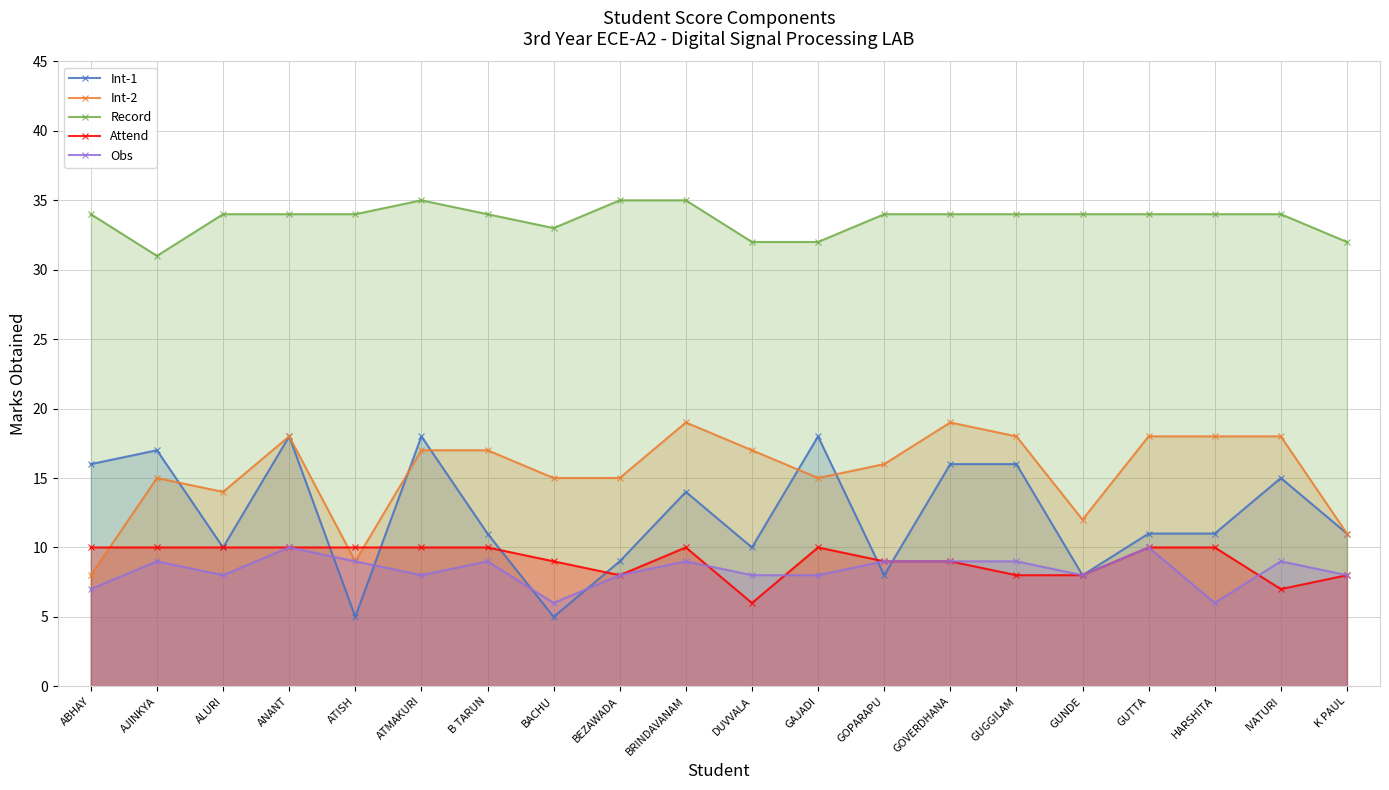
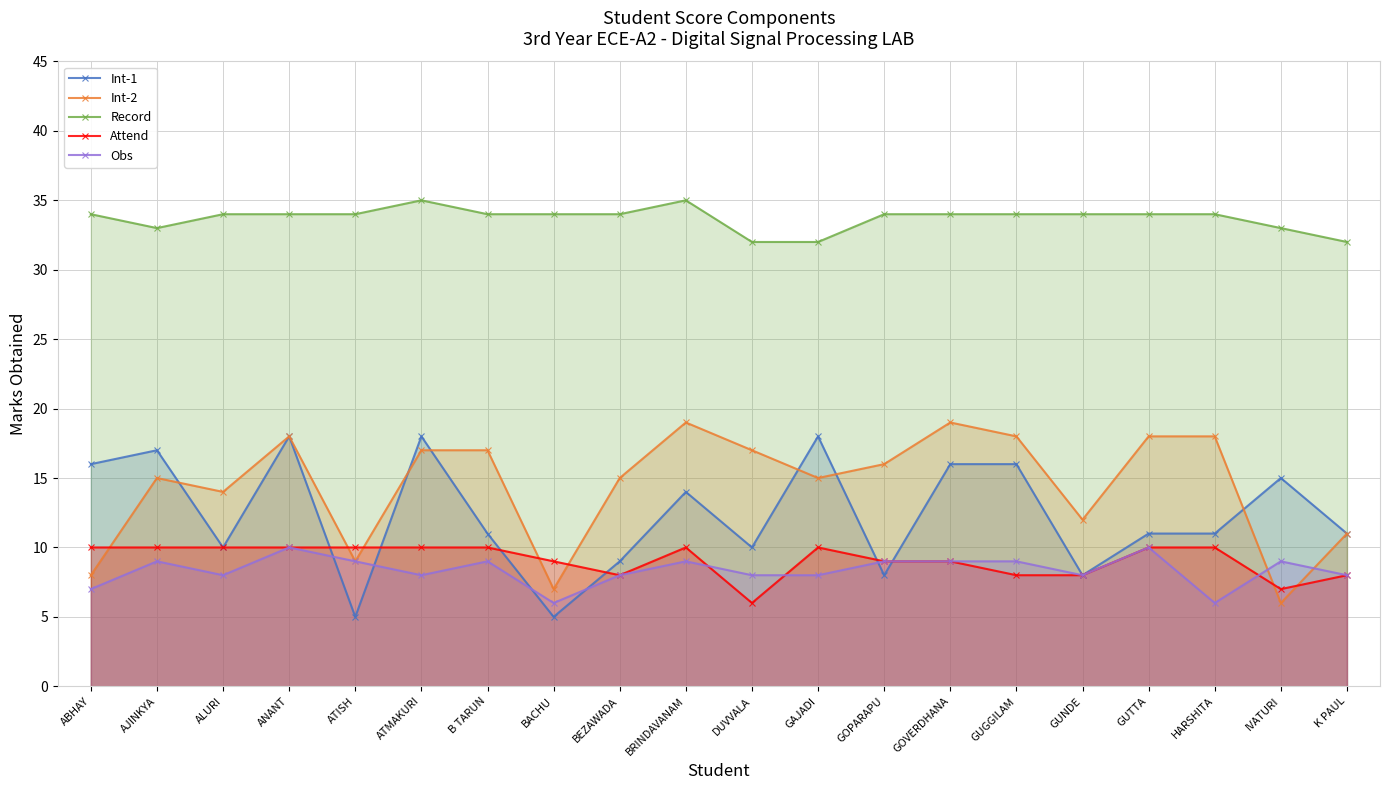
Record, AJINKYA: 31 -> 33
Int-2, BACHU: 15 -> 7
Record, BACHU: 33 -> 34
Record, BEZAWADA: 35 -> 34
Int-2, IVATURI: 18 -> 6
Record, IVATURI: 34 -> 33
